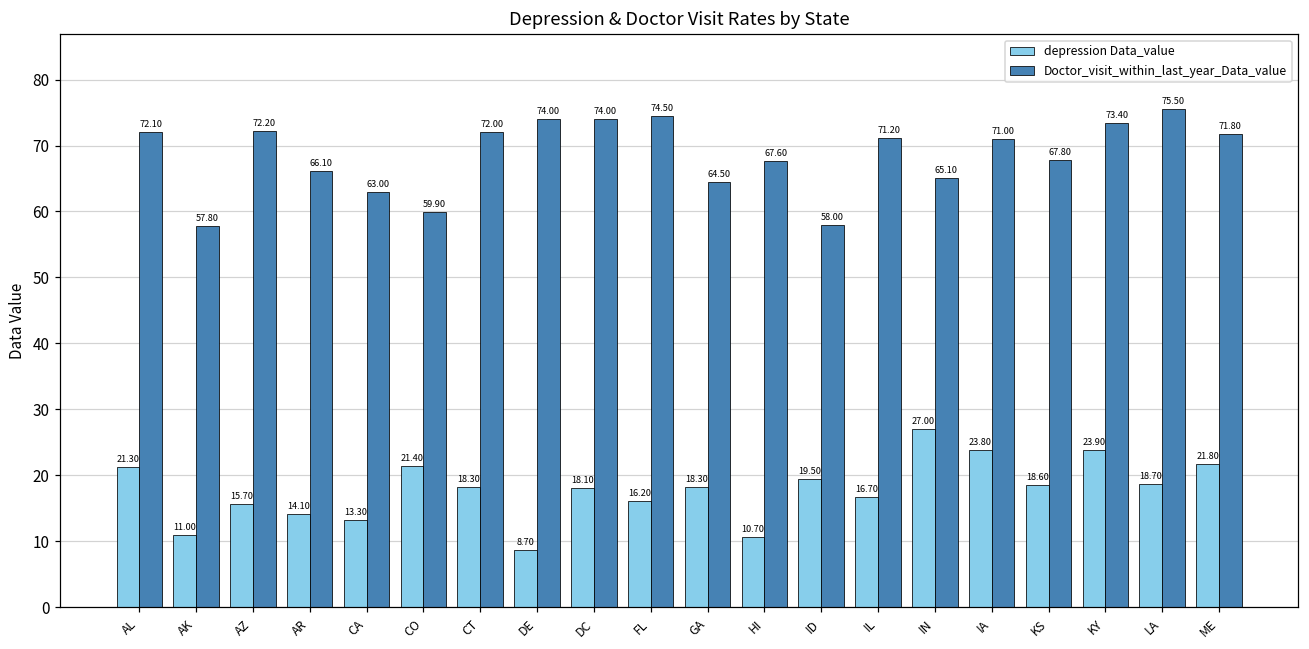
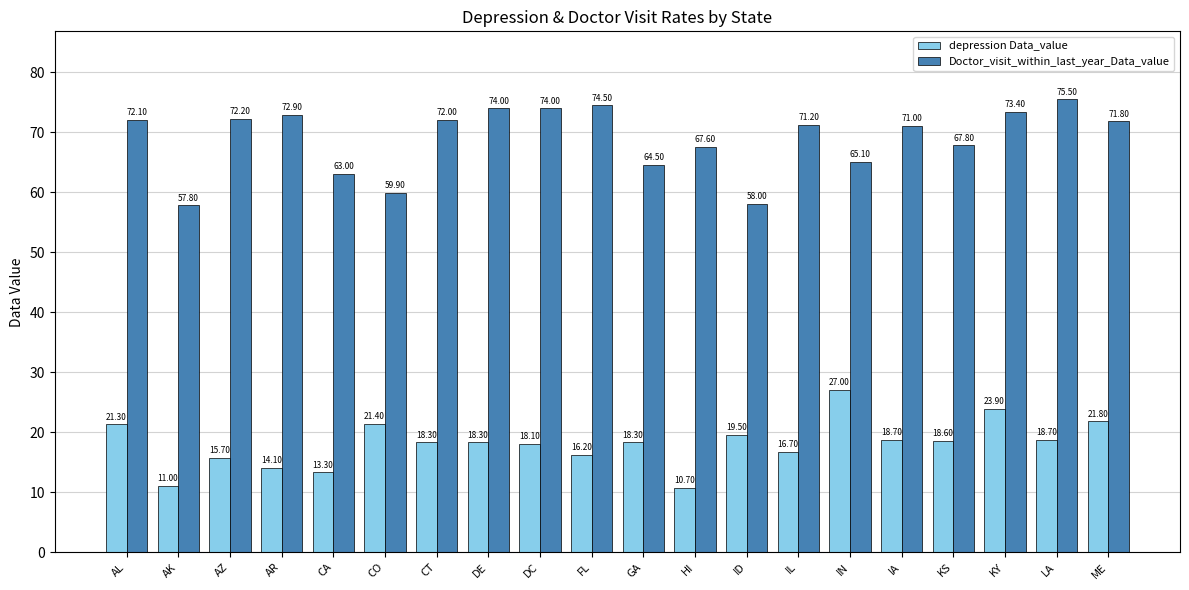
Doctor_visit_within_last_year_Data_value, AR: 66.10 -> 72.90
depression Data_value, DE: 8.70 -> 18.30
depression Data_value, IA: 23.80 -> 18.70
